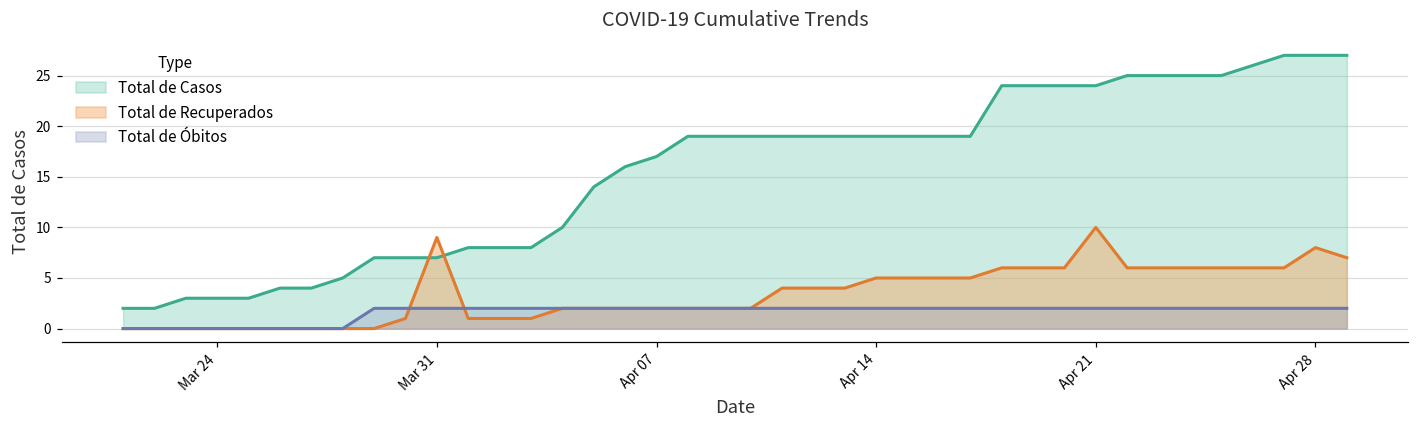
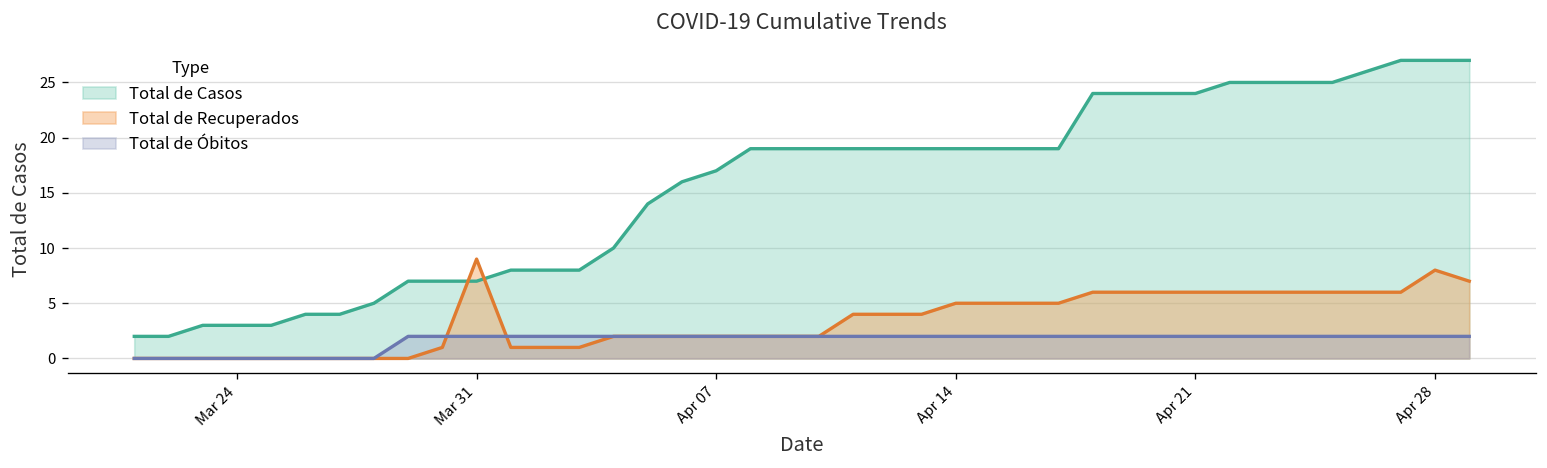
Total de Recuperados, Apr 21: 10 -> 6
